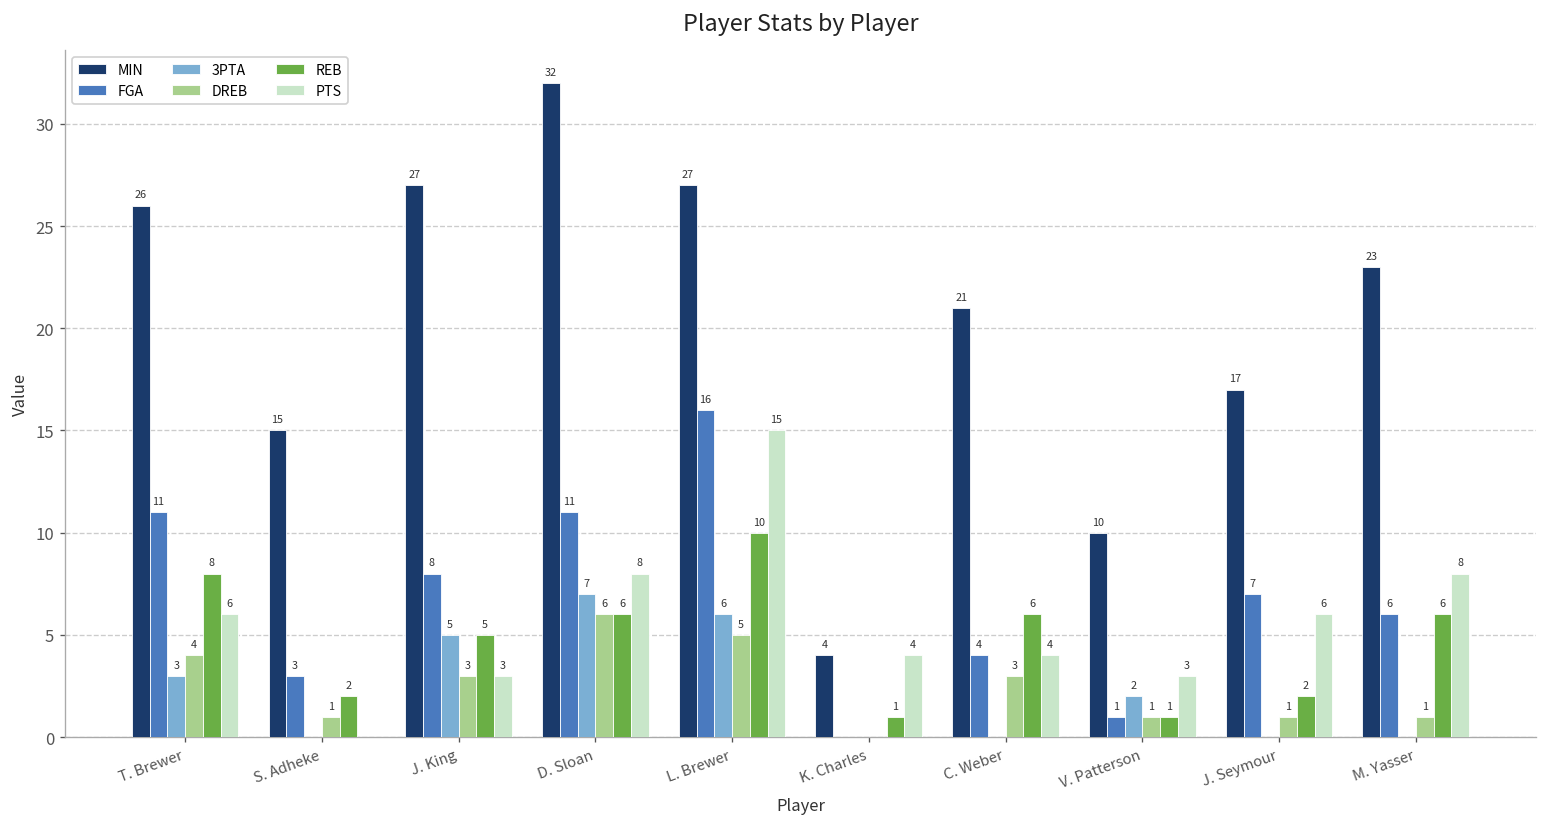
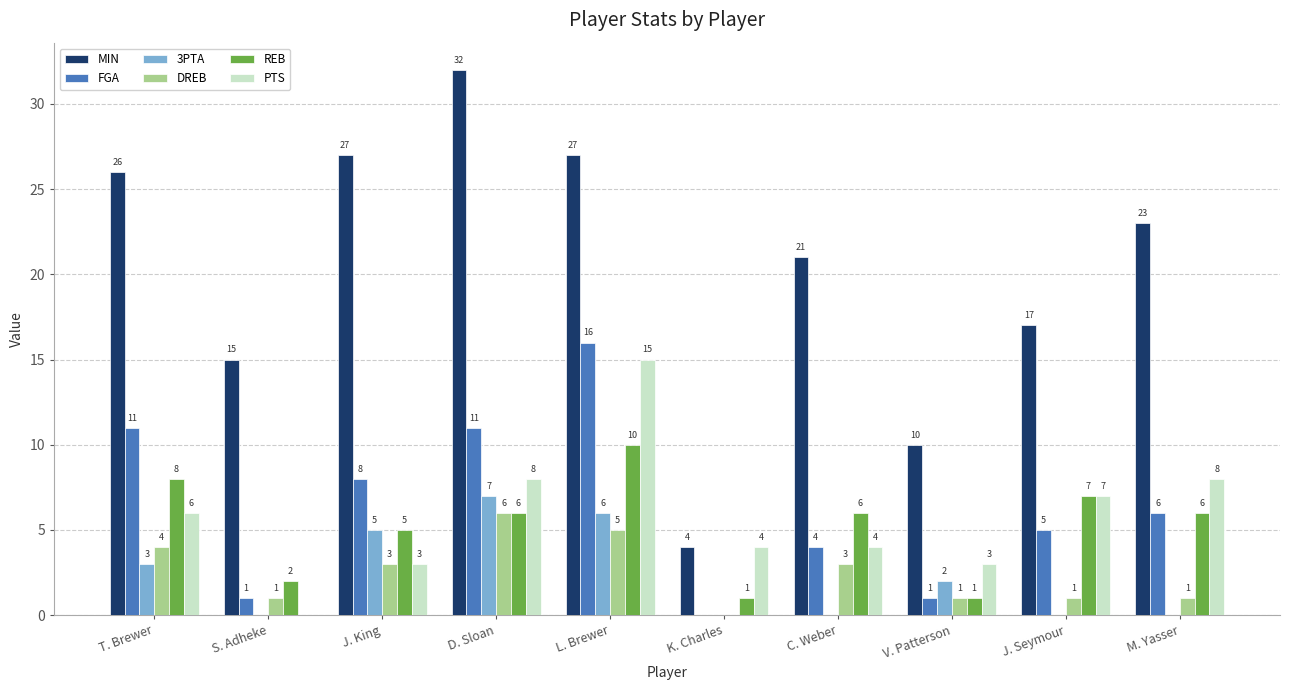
FGA, S. Adheke: 3 -> 1
FGA, J. Seymour: 7 -> 5
REB, J. Seymour: 2 -> 7
PTS, J. Seymour: 6 -> 7
